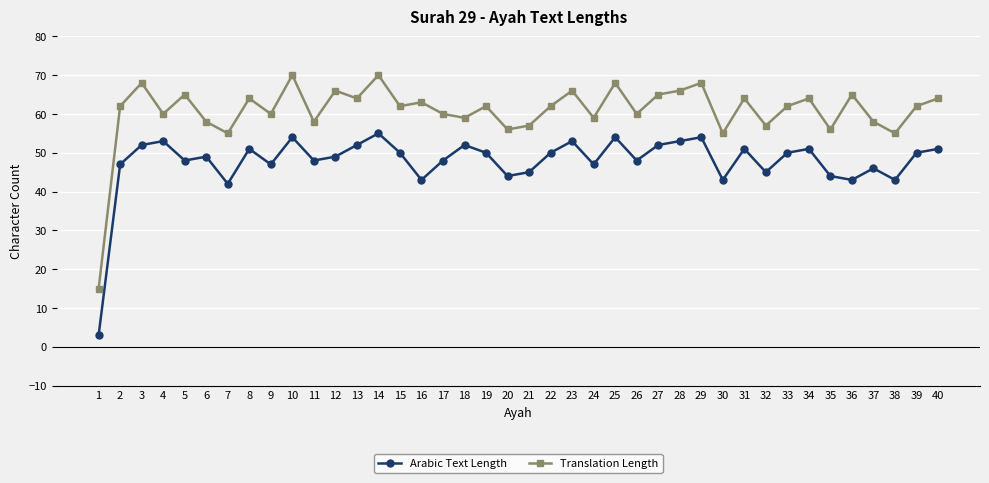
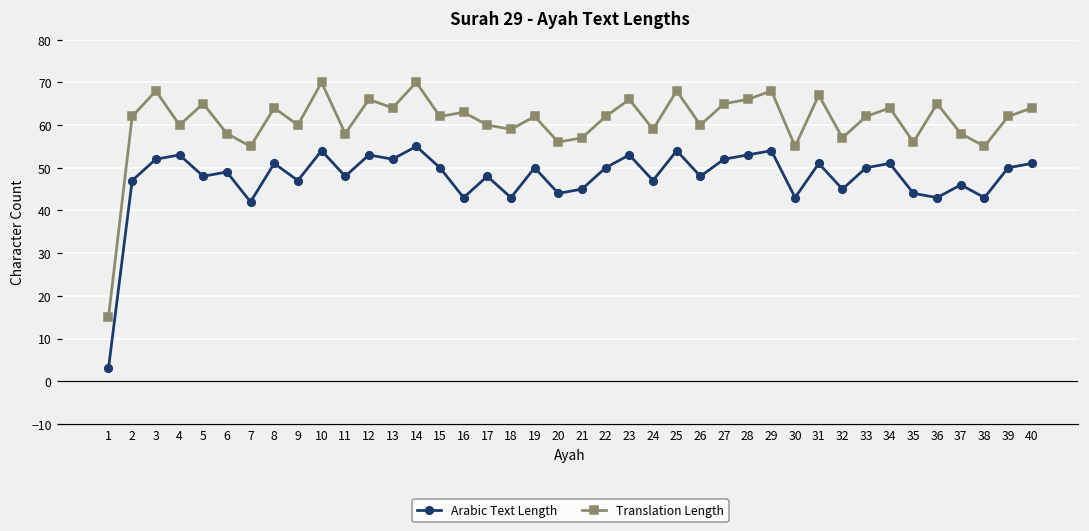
Arabic Text Length, 12: 49 -> 53
Arabic Text Length, 18: 52 -> 43
Translation Length, 31: 64 -> 67
